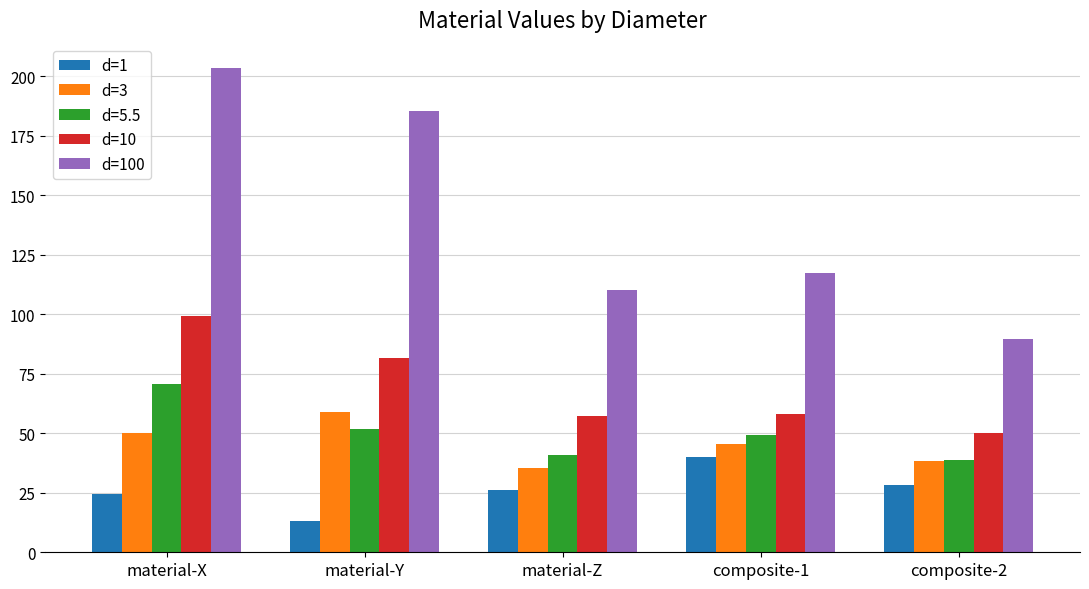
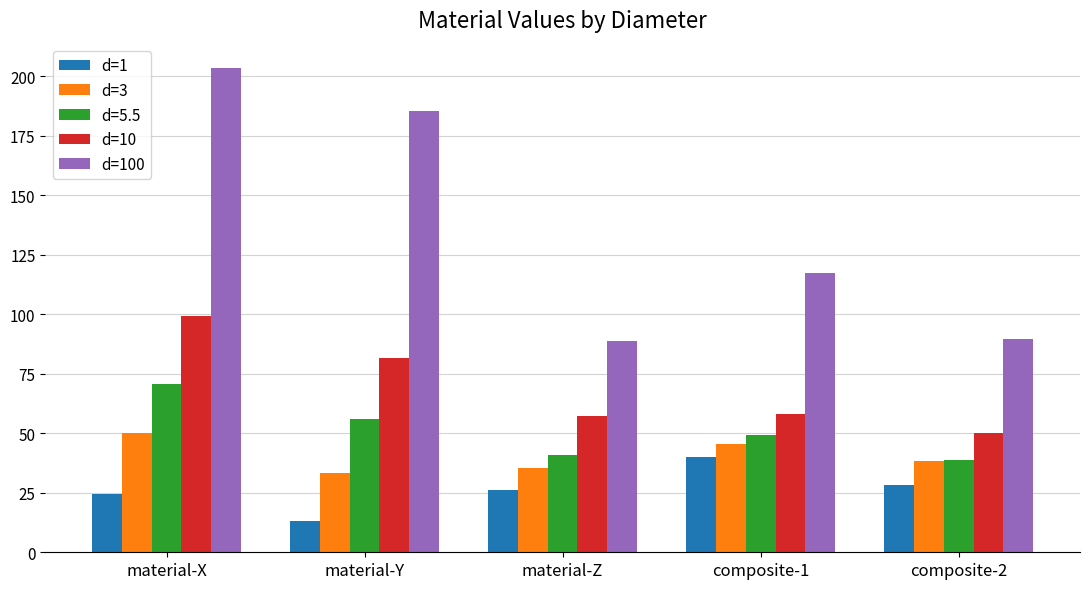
d=3, material-Y: 59 -> 33
d=5.5, material-Y: 52 -> 56
d=100, material-Z: 110 -> 89
